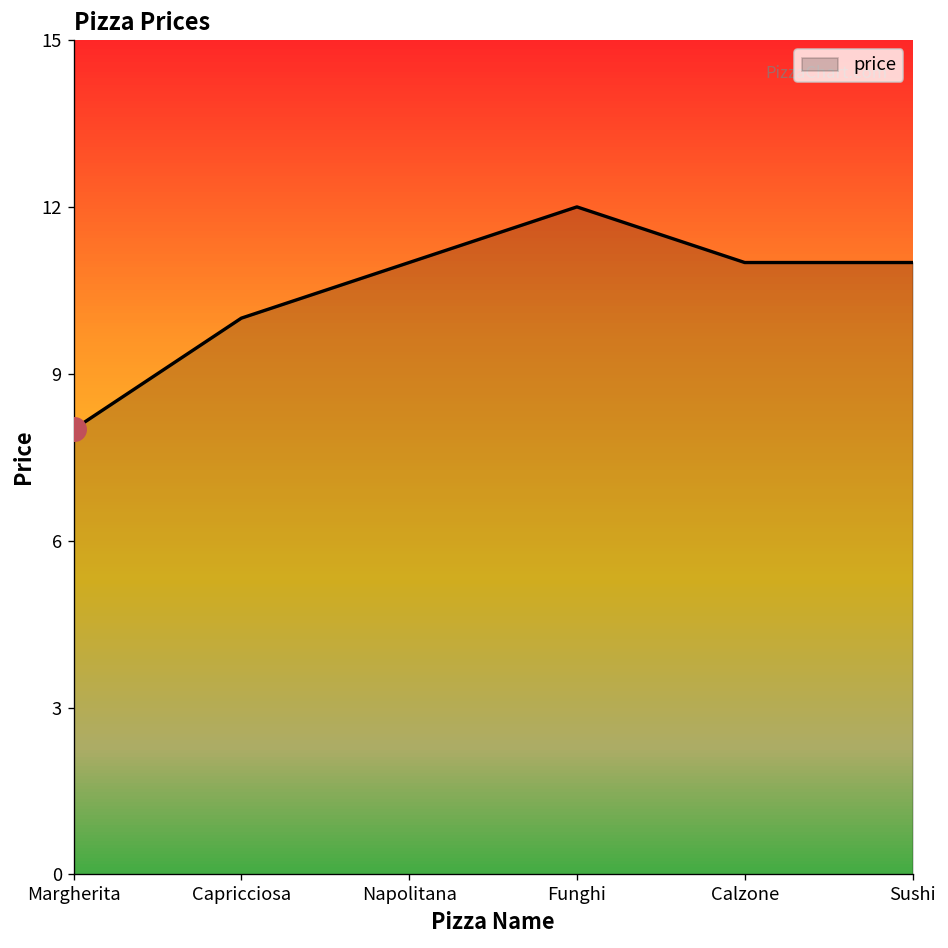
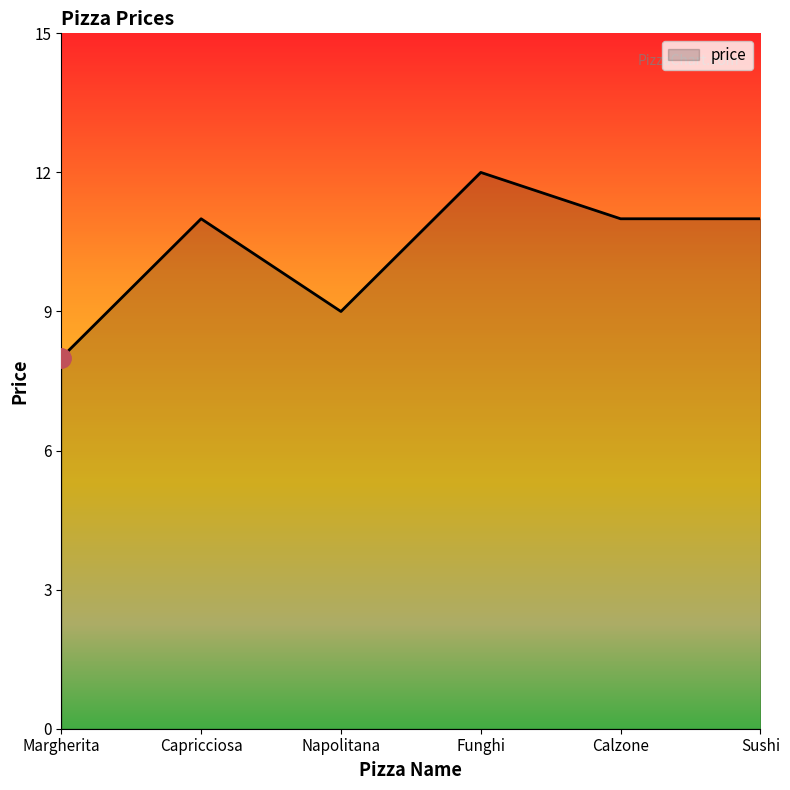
price, Capricciosa: 10 -> 11
price, Napolitana: 11 -> 9
